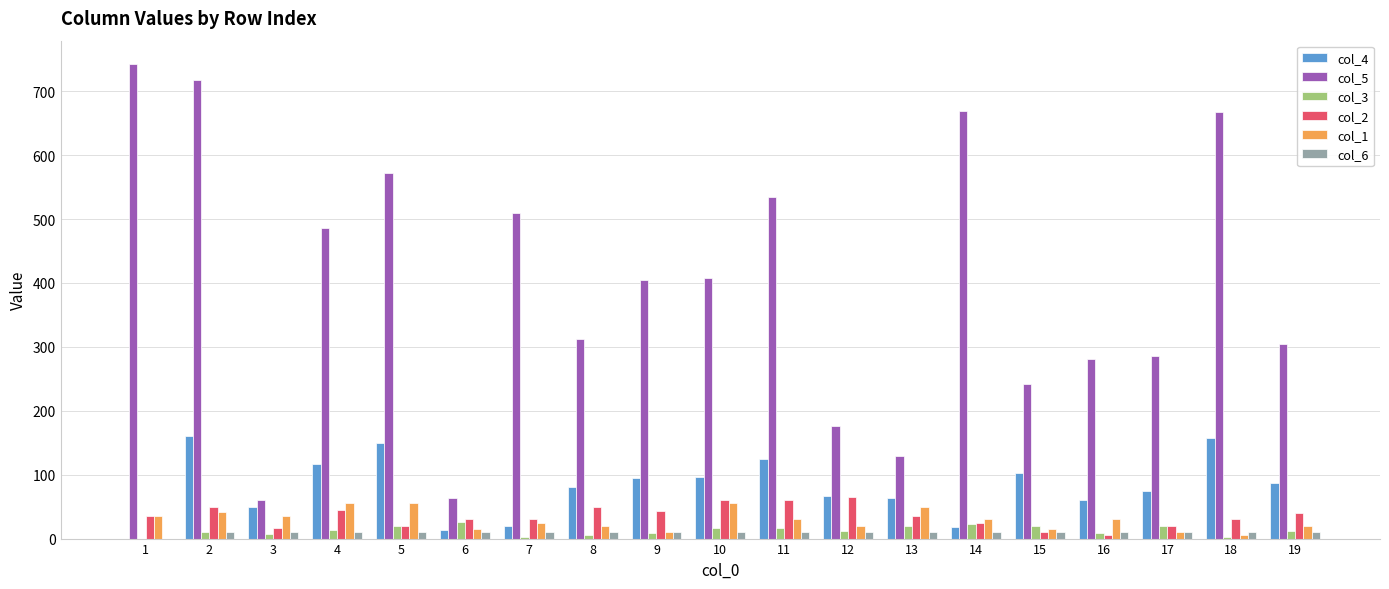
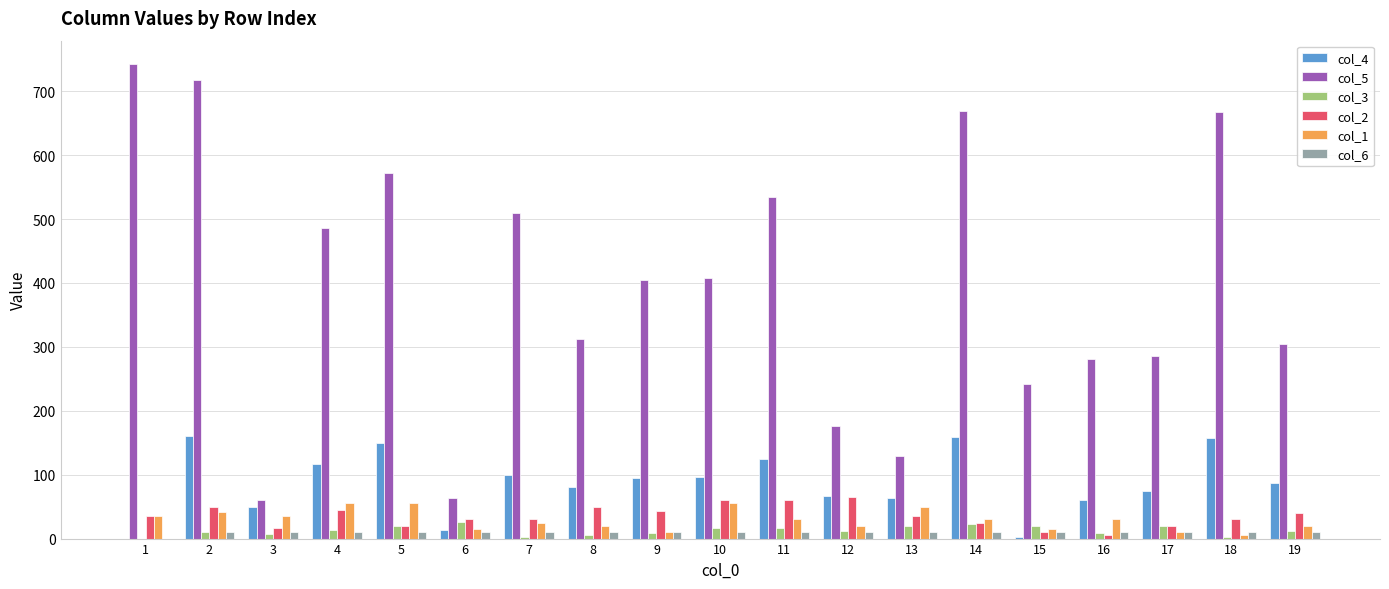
col_4, 7: 20 -> 100
col_4, 14: 20 -> 160
col_4, 15: 100 -> 0
